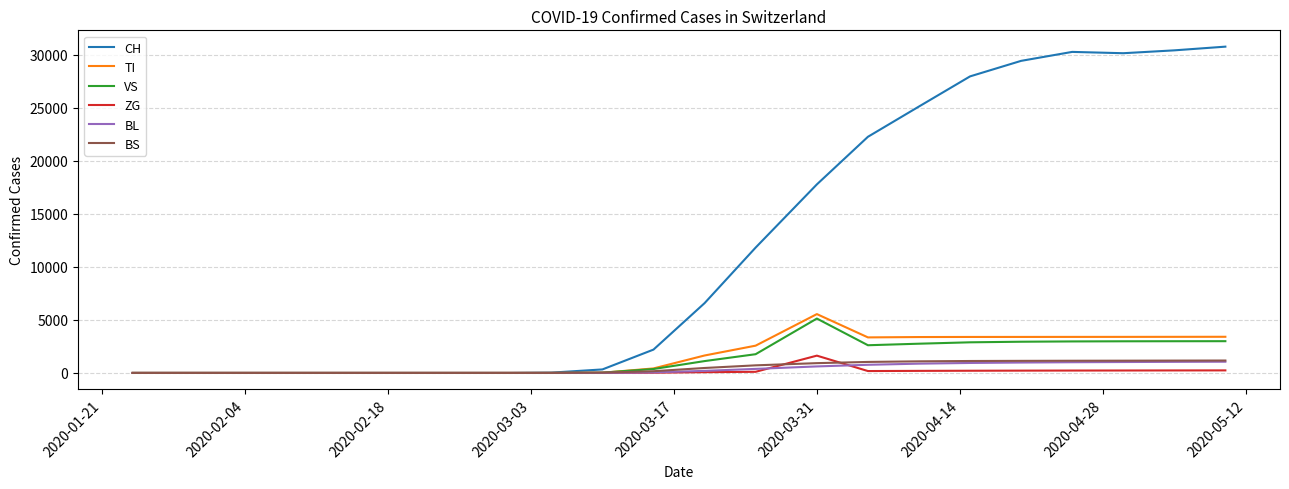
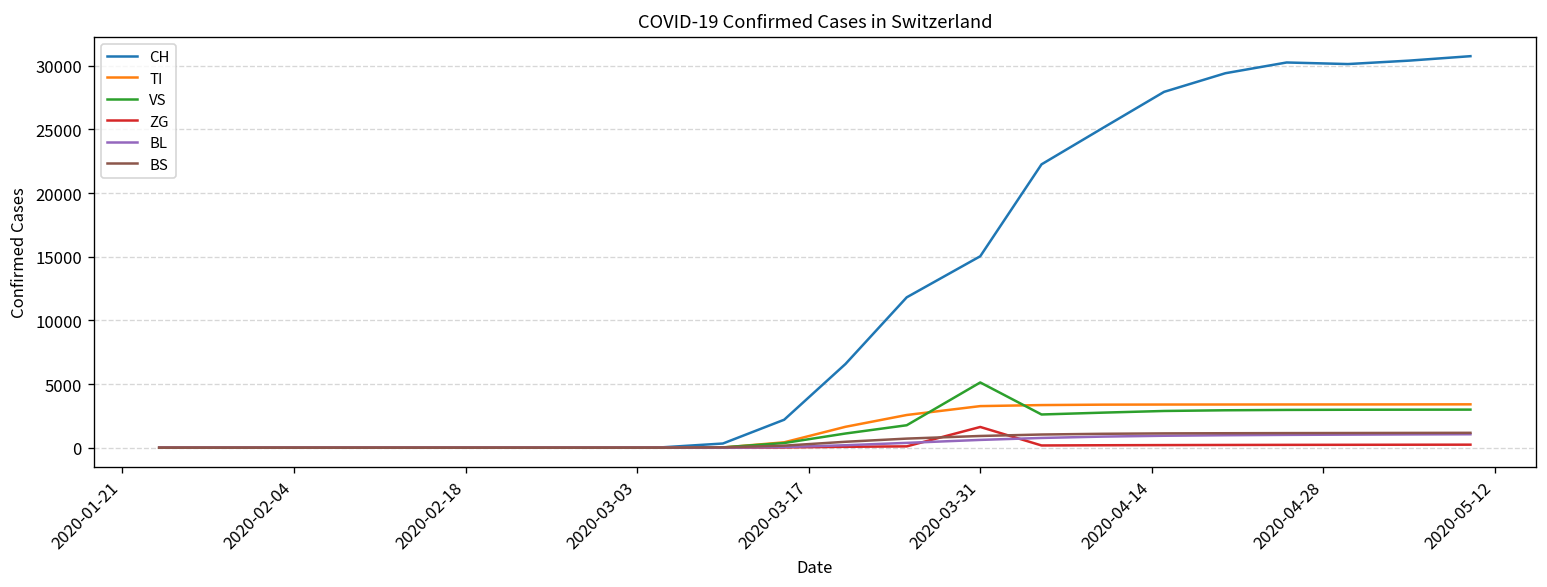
CH, 2020-03-31: 17800 -> 15000
TI, 2020-03-31: 5500 -> 3300
